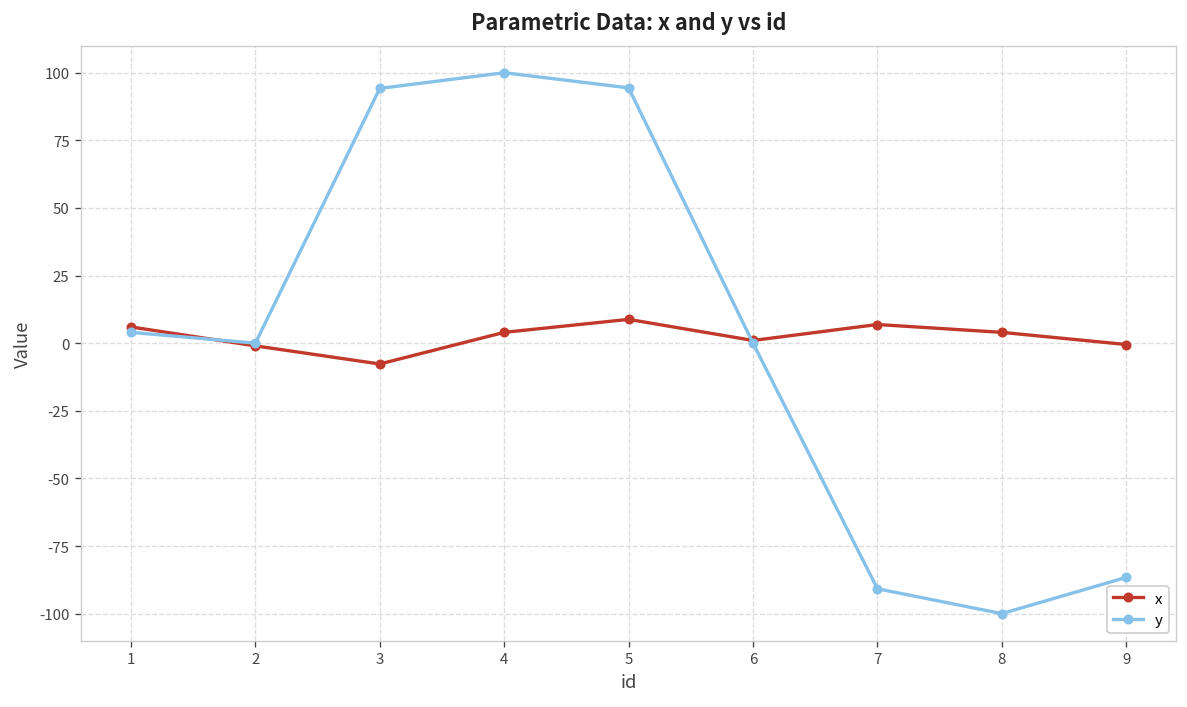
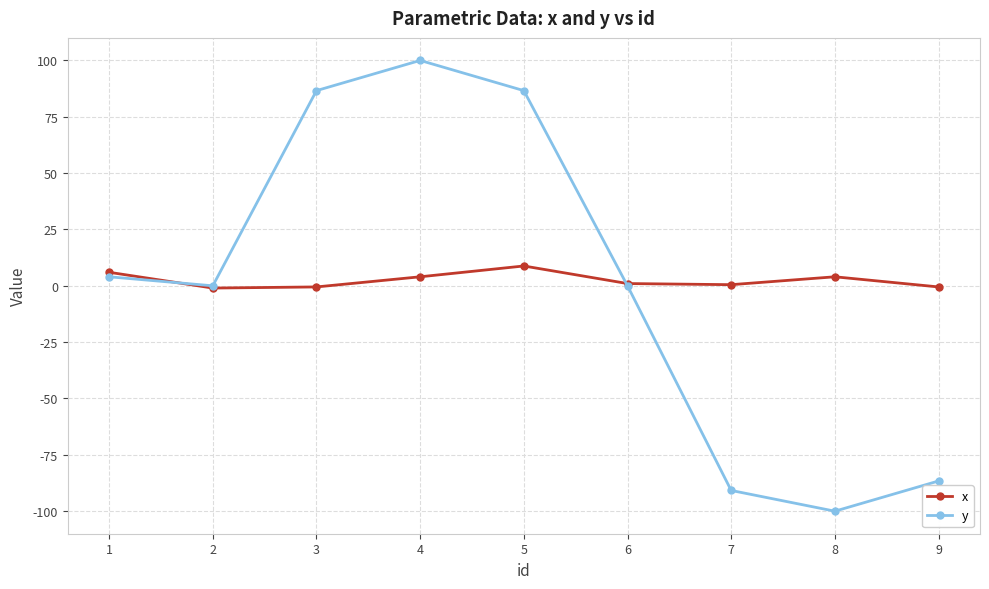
x, 3: -8 -> -1
y, 3: 94 -> 87
y, 5: 94 -> 87
x, 7: 7 -> 1
